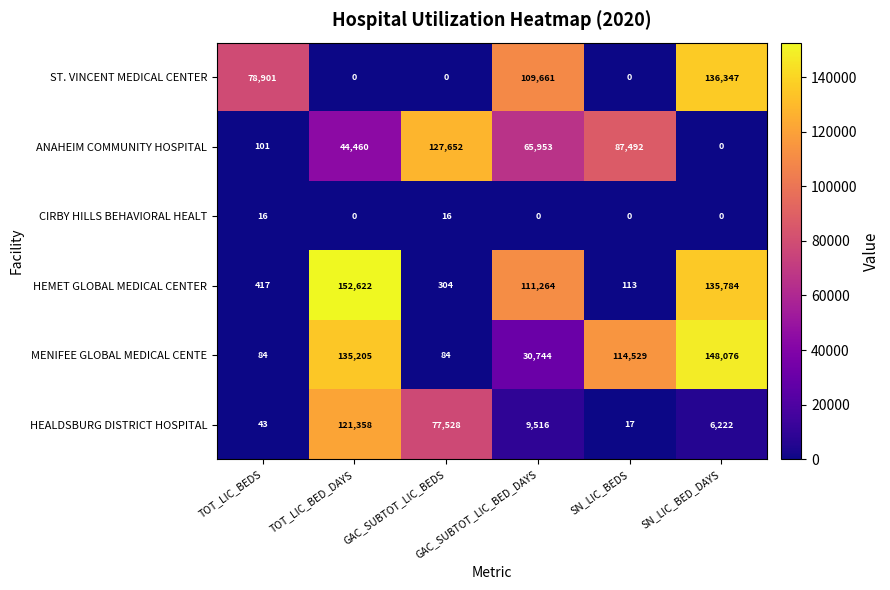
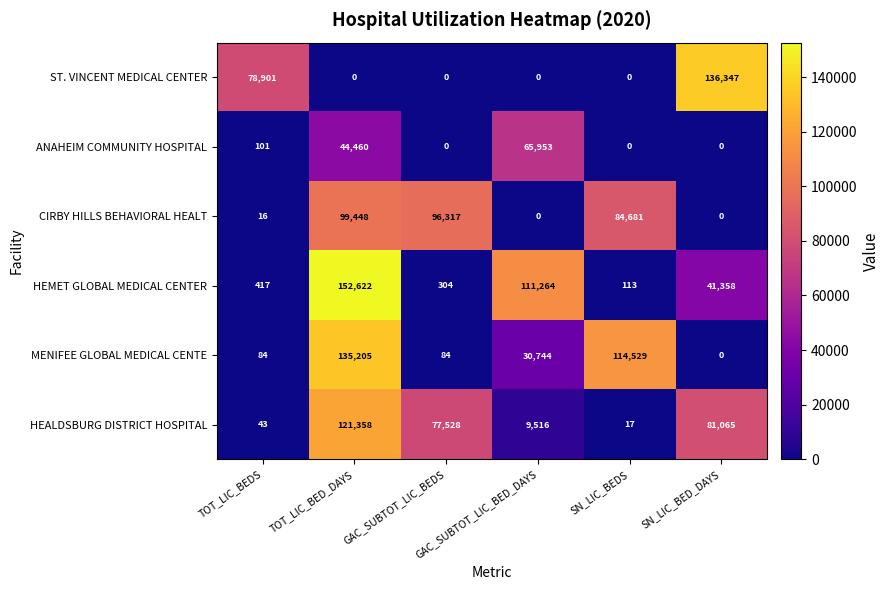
ST. VINCENT MEDICAL CENTER, GAC_SUBTOT_LIC_BED_DAYS: 109,661 -> 0
ANAHEIM COMMUNITY HOSPITAL, GAC_SUBTOT_LIC_BEDS: 127,652 -> 0
ANAHEIM COMMUNITY HOSPITAL, SN_LIC_BEDS: 87,492 -> 0
CIRBY HILLS BEHAVIORAL HEALT, TOT_LIC_BED_DAYS: 0 -> 99,448
CIRBY HILLS BEHAVIORAL HEALT, GAC_SUBTOT_LIC_BEDS: 16 -> 96,317
CIRBY HILLS BEHAVIORAL HEALT, SN_LIC_BEDS: 0 -> 84,681
HEMET GLOBAL MEDICAL CENTER, SN_LIC_BED_DAYS: 135,784 -> 41,358
MENIFEE GLOBAL MEDICAL CENTE, SN_LIC_BED_DAYS: 148,076 -> 0
HEALDSBURG DISTRICT HOSPITAL, SN_LIC_BED_DAYS: 6,222 -> 81,065
